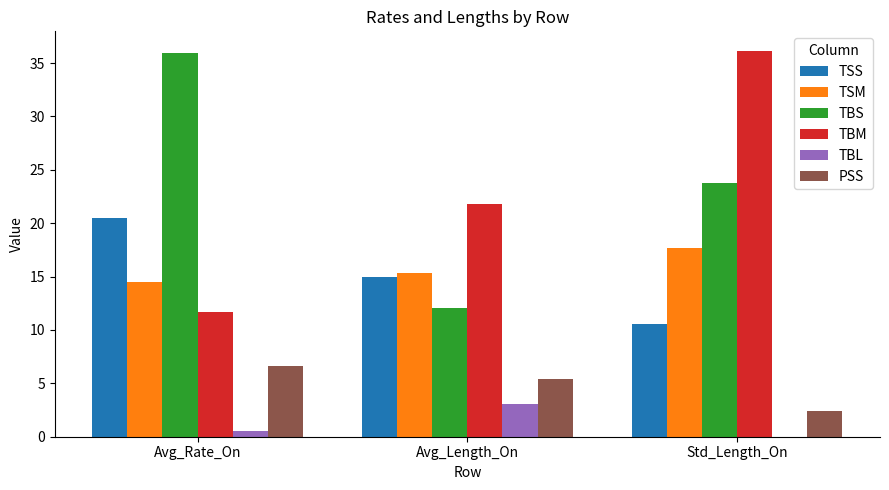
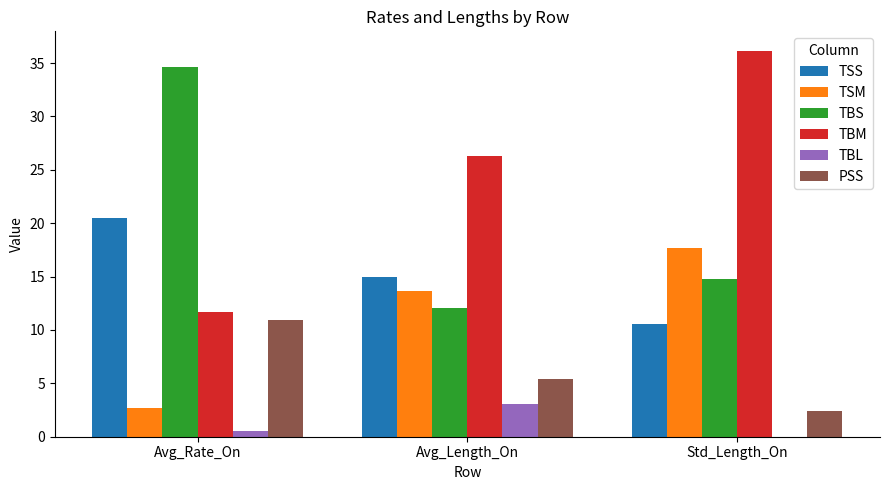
TSM, Avg_Rate_On: 14.5 -> 2.6
TBS, Avg_Rate_On: 35.9 -> 34.6
PSS, Avg_Rate_On: 6.6 -> 10.9
TSM, Avg_Length_On: 15.4 -> 13.6
TBM, Avg_Length_On: 21.8 -> 26.3
TBS, Std_Length_On: 23.8 -> 14.8
